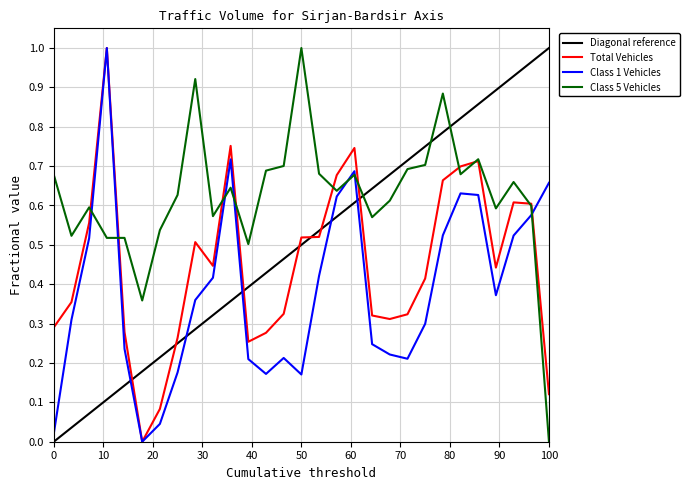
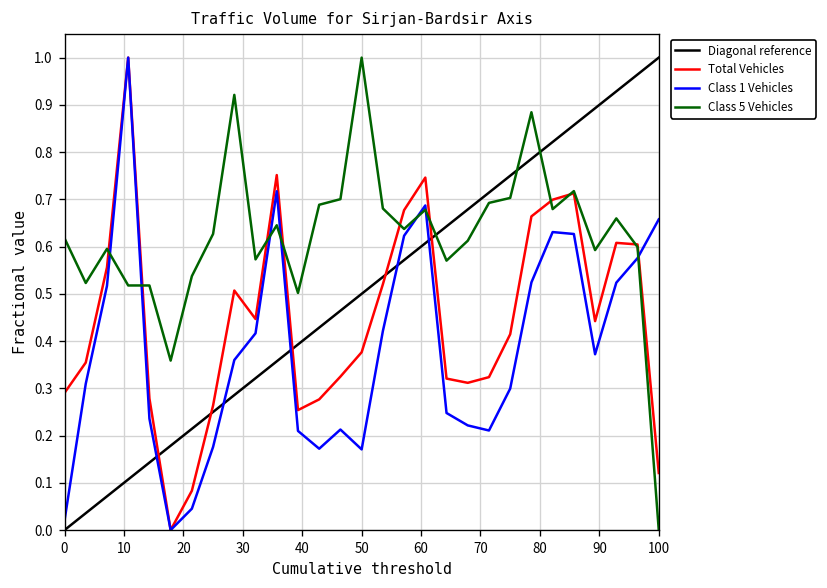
Class 5 Vehicles, 0: 0.68 -> 0.62
Total Vehicles, 50: 0.52 -> 0.38
